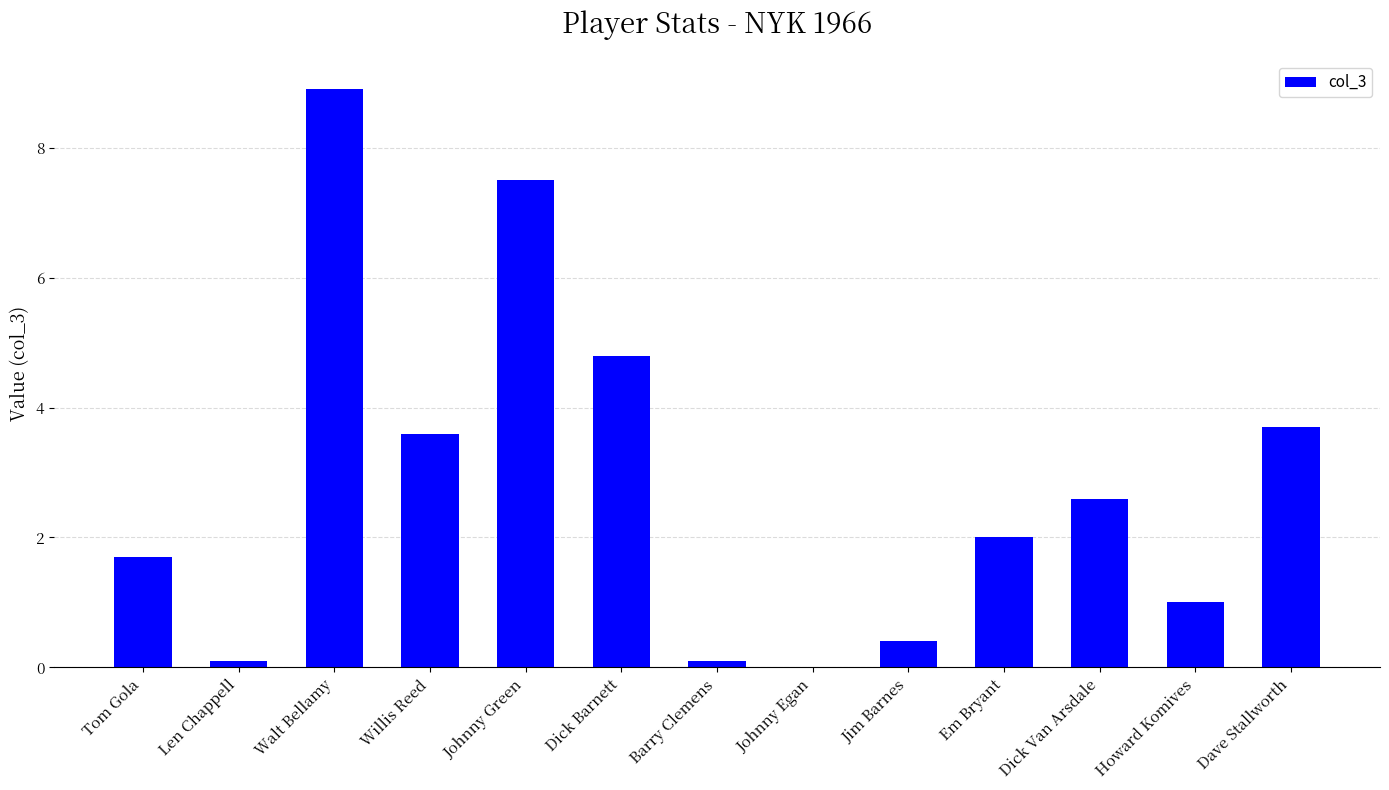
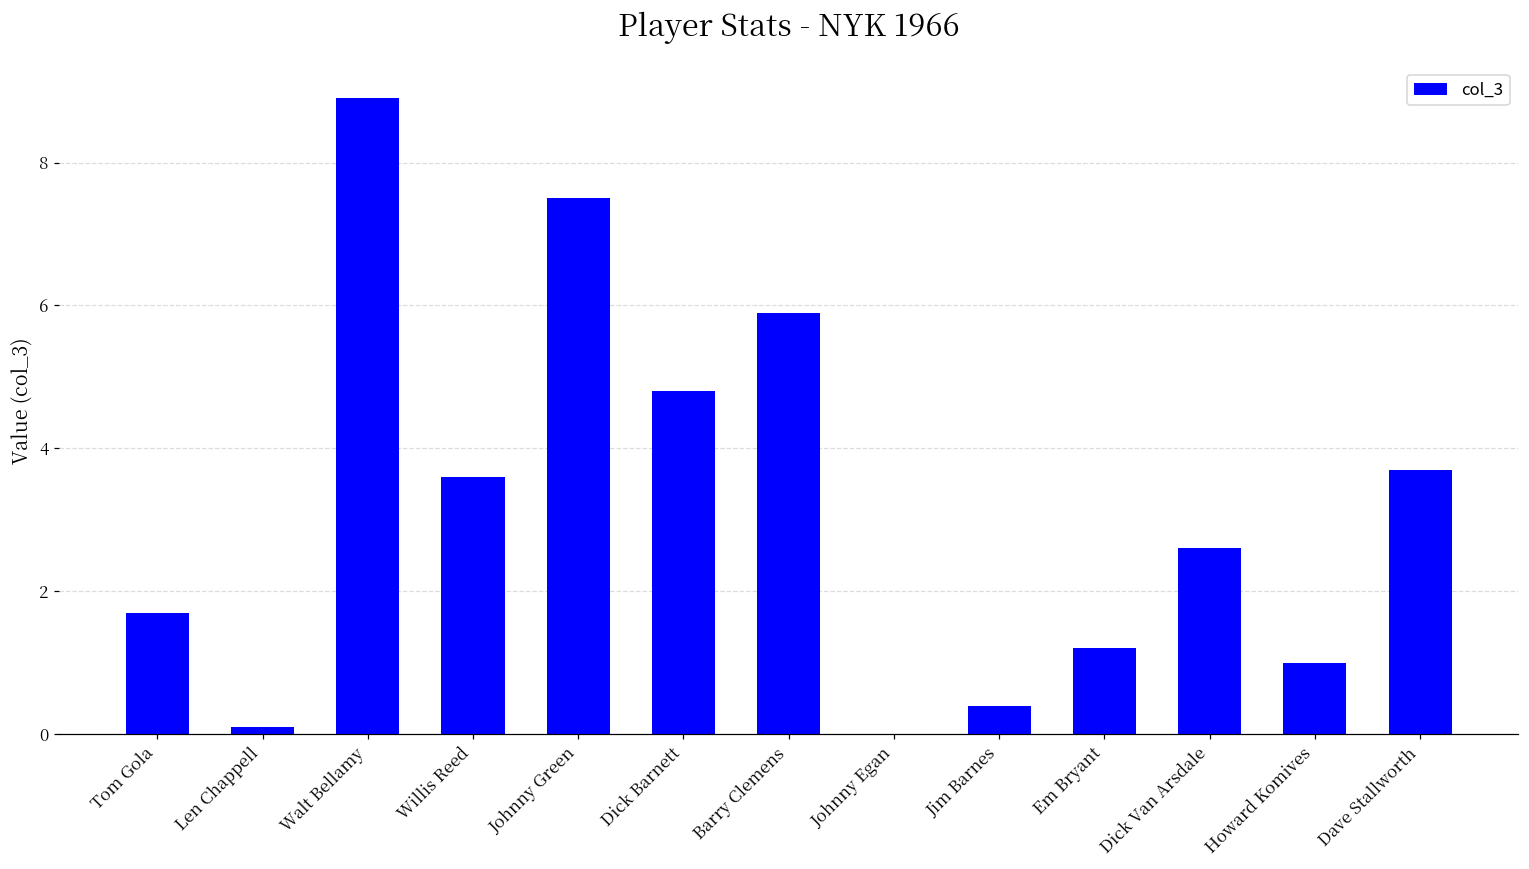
Barry Clemens: 0.1 -> 5.9
Em Bryant: 2.0 -> 1.2
